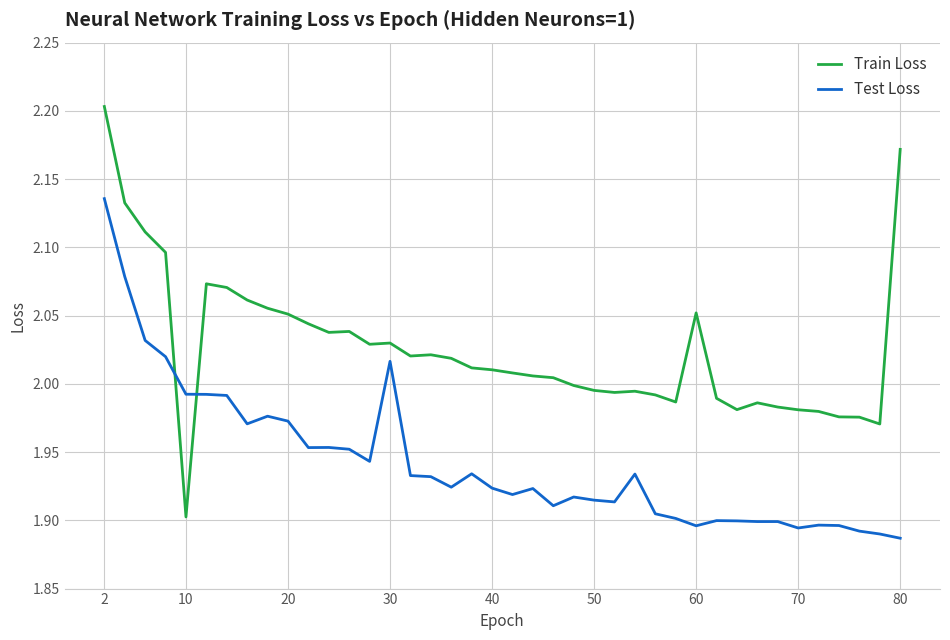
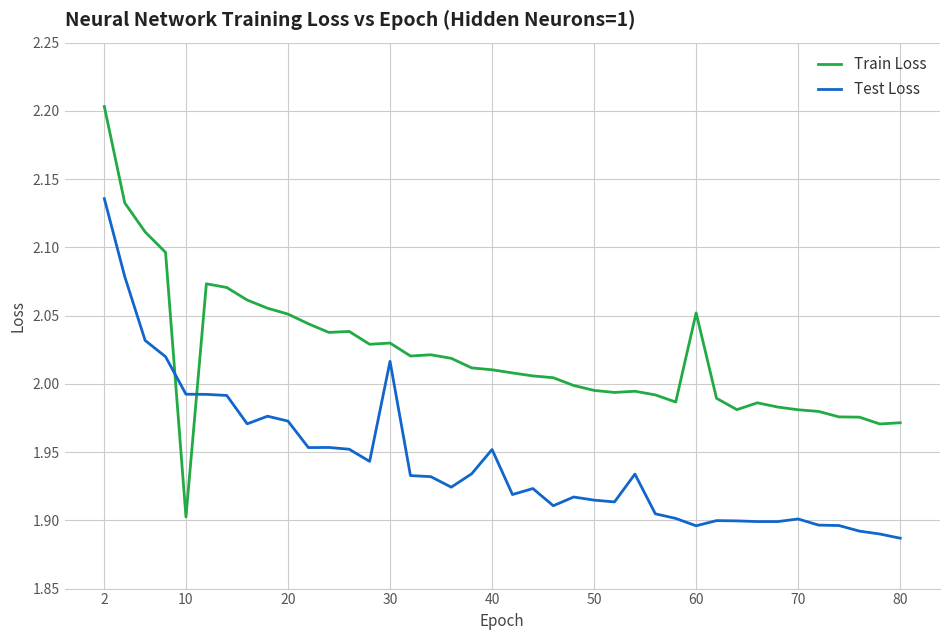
Test Loss, 40: 1.924 -> 1.952
Test Loss, 70: 1.894 -> 1.901
Train Loss, 80: 2.172 -> 1.972
